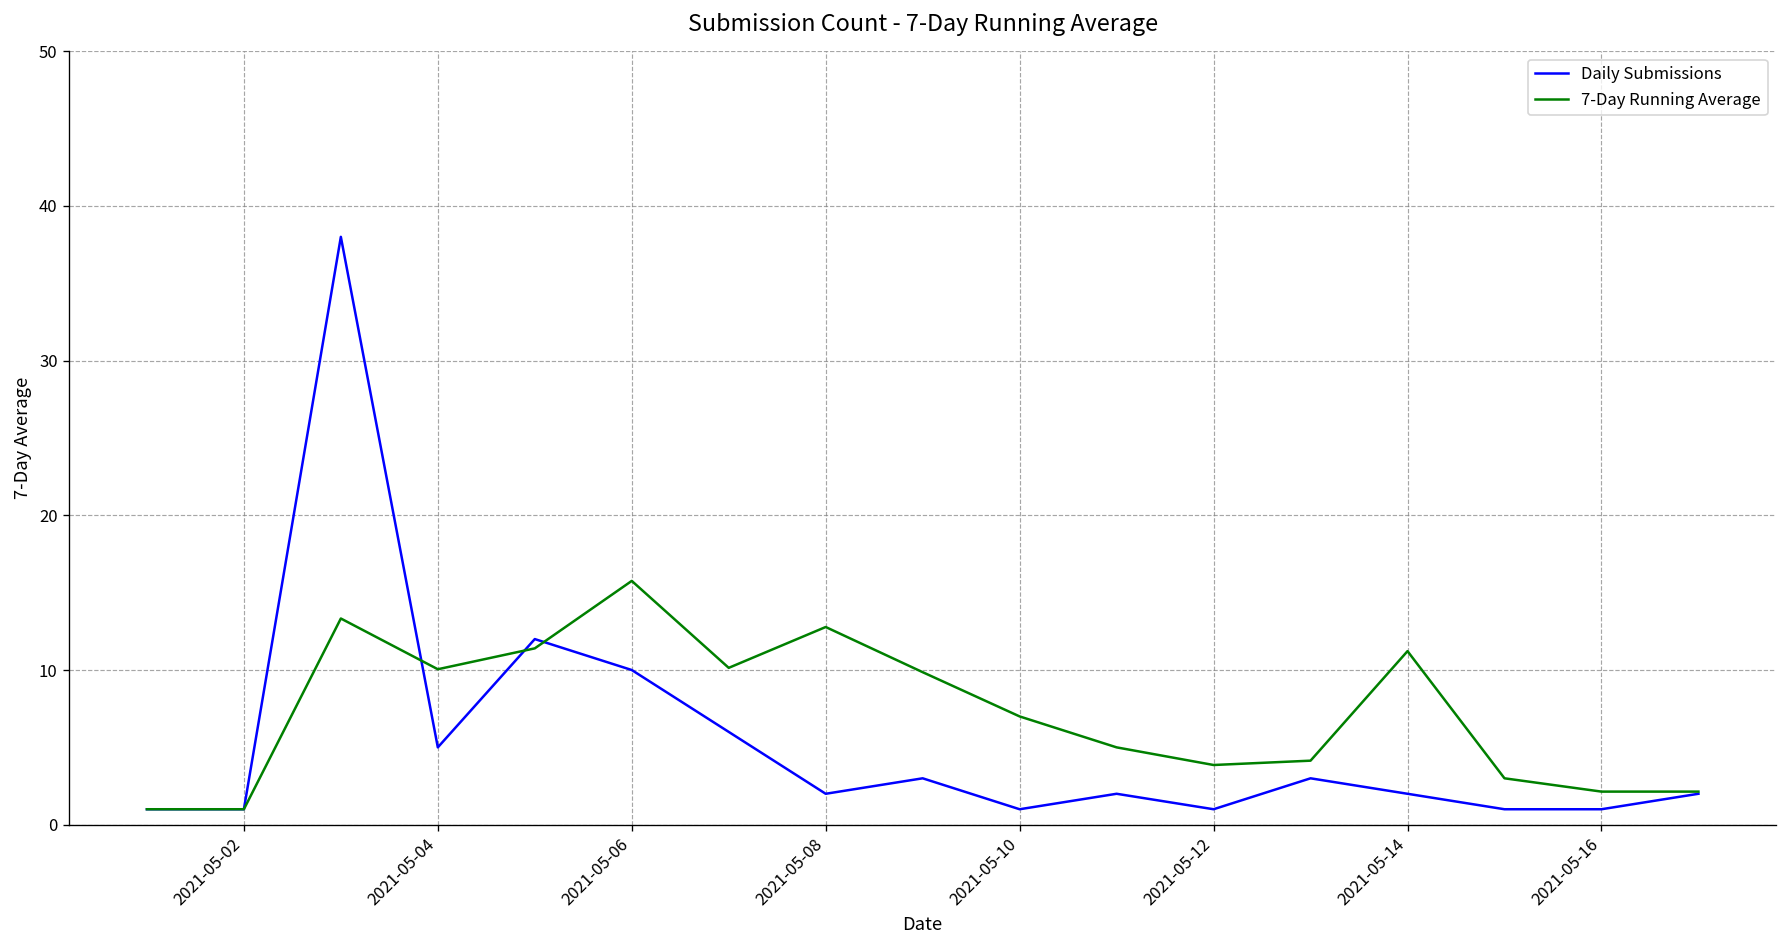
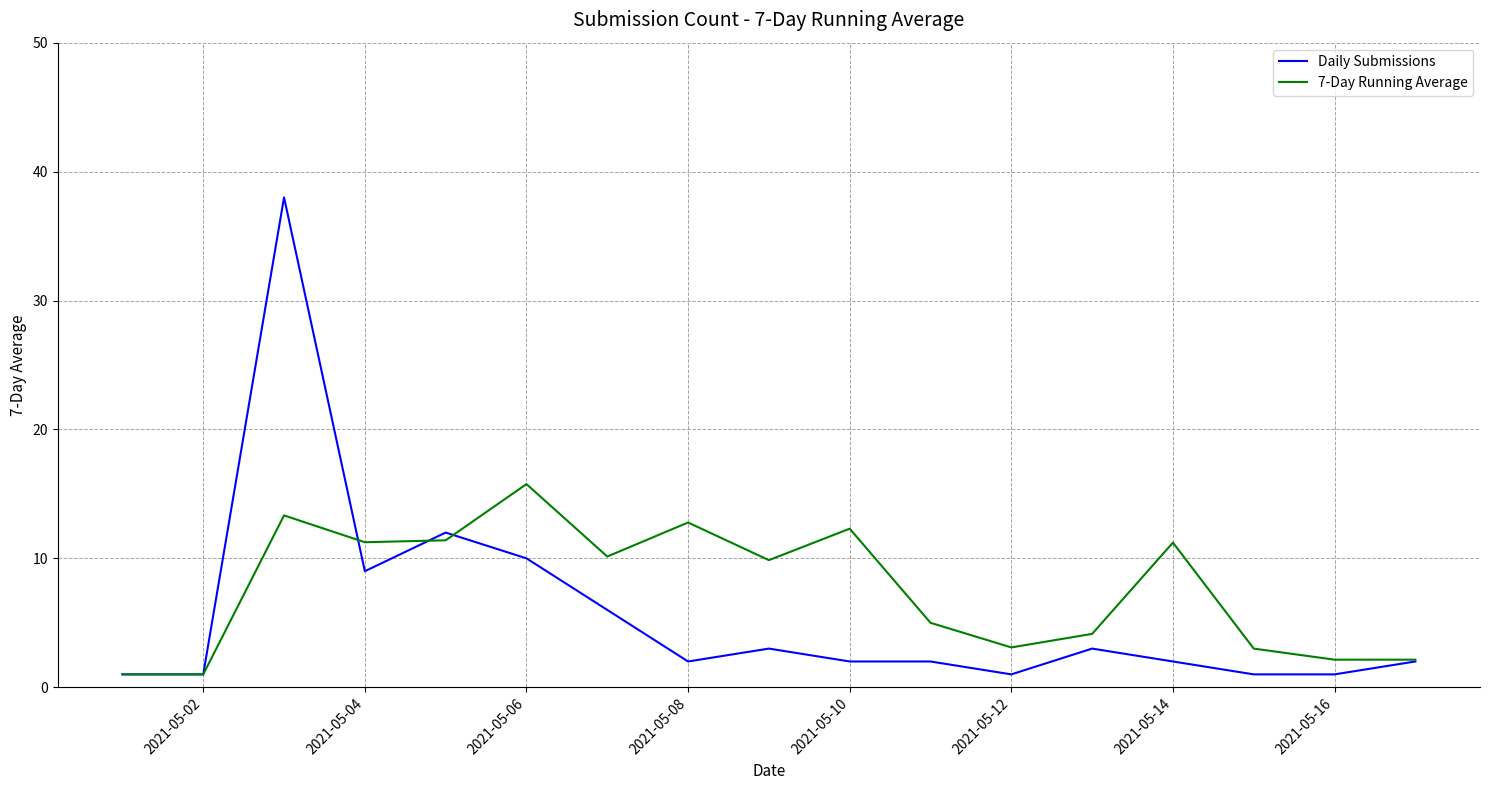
Daily Submissions, 2021-05-04: 5 -> 9
7-Day Running Average, 2021-05-04: 10.1 -> 11.3
Daily Submissions, 2021-05-10: 1 -> 2
7-Day Running Average, 2021-05-10: 7.0 -> 12.3
7-Day Running Average, 2021-05-12: 3.9 -> 3.1
